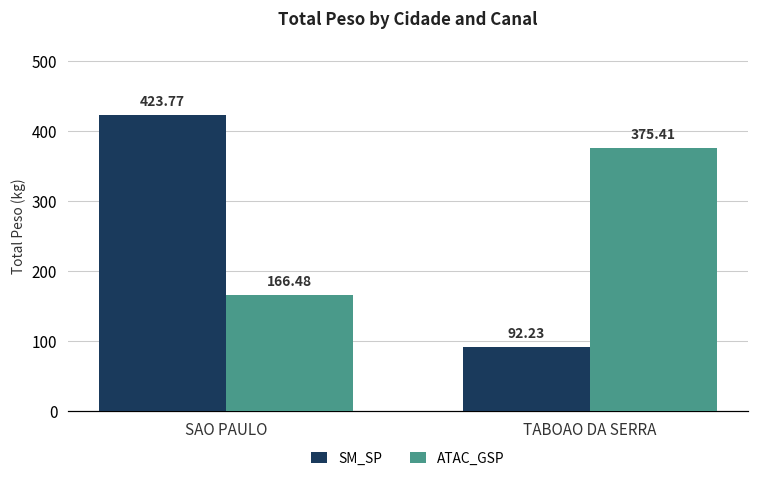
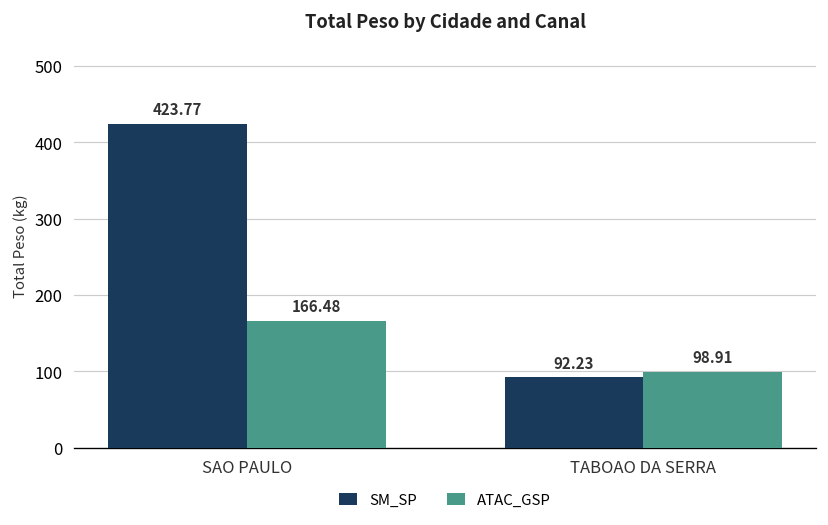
ATAC_GSP, TABOAO DA SERRA: 375.41 -> 98.91
